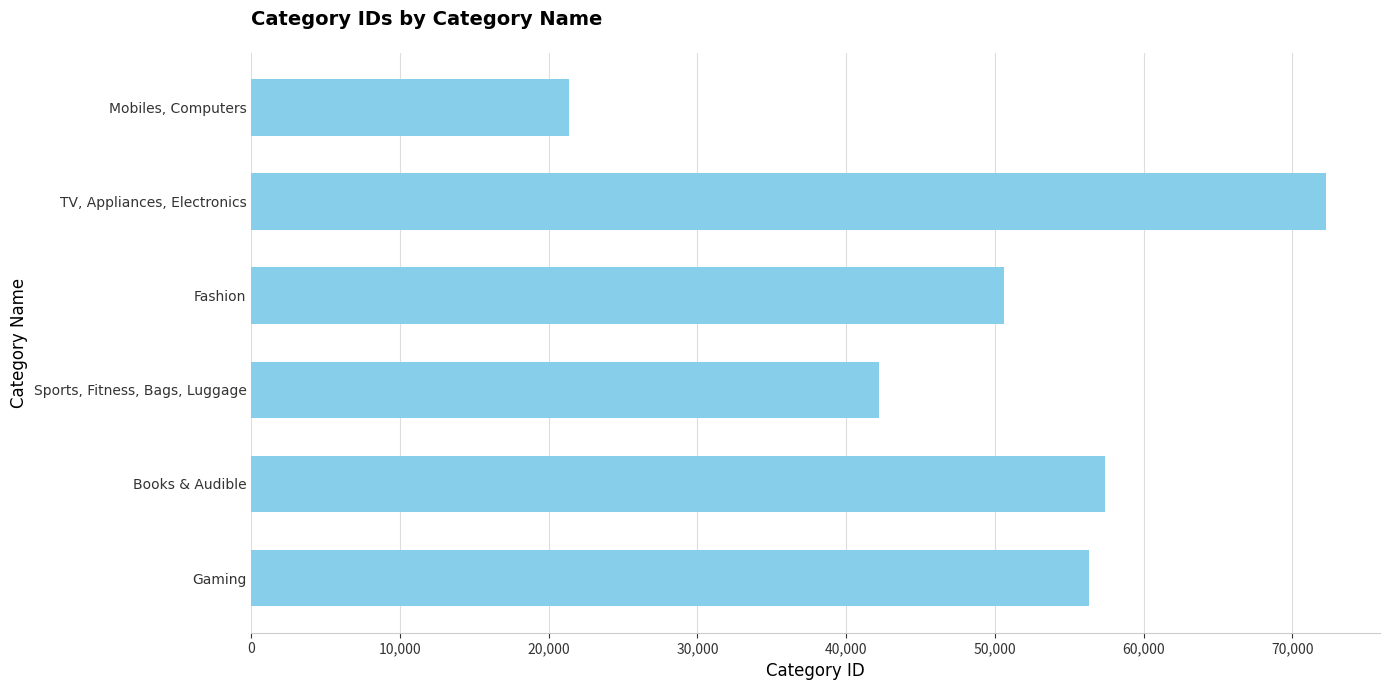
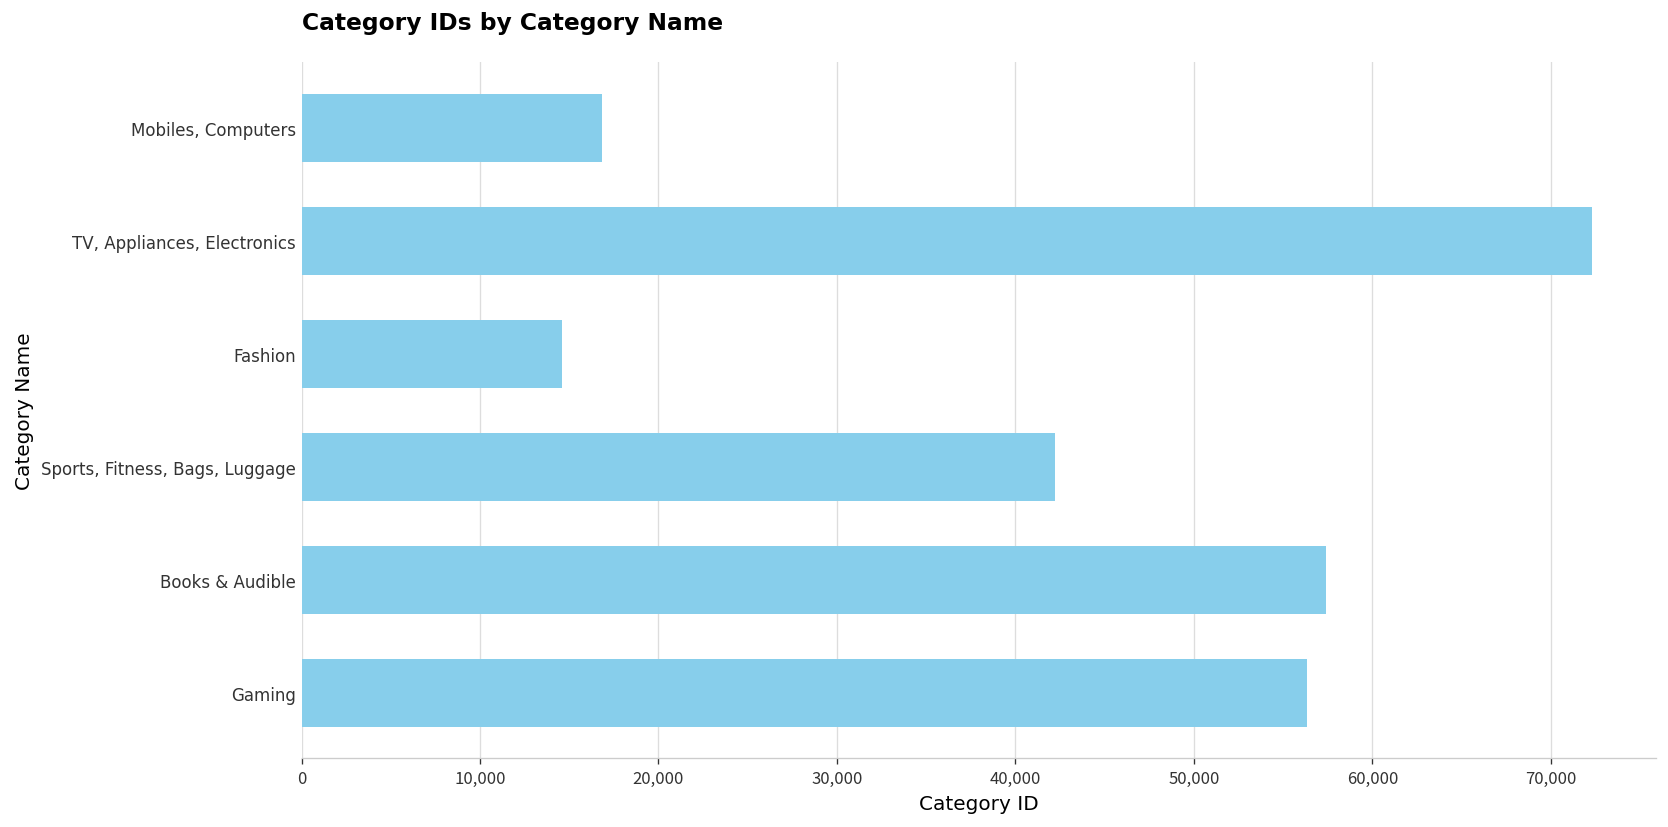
Mobiles, Computers: 21,400 -> 16,800
Fashion: 50,600 -> 14,600
